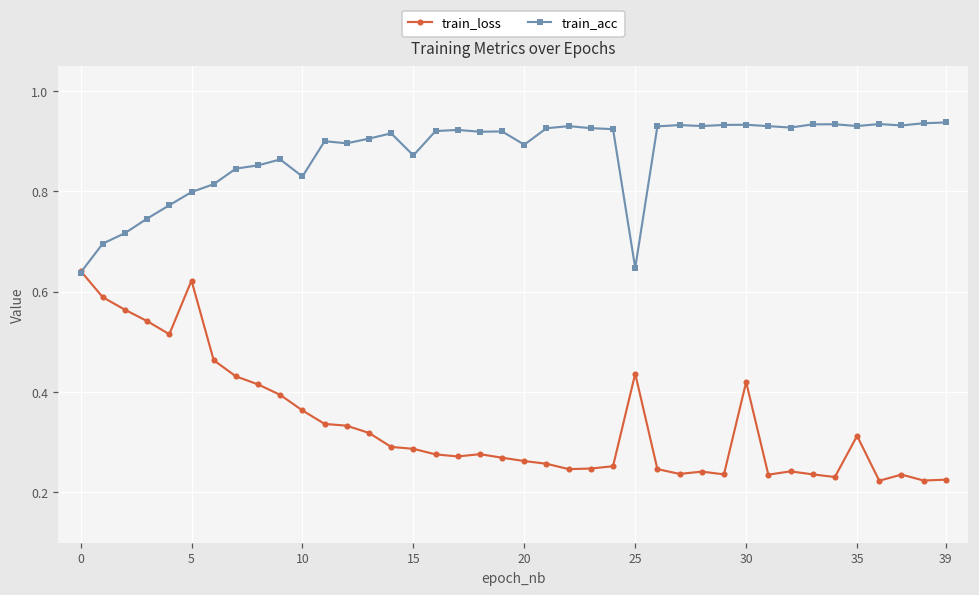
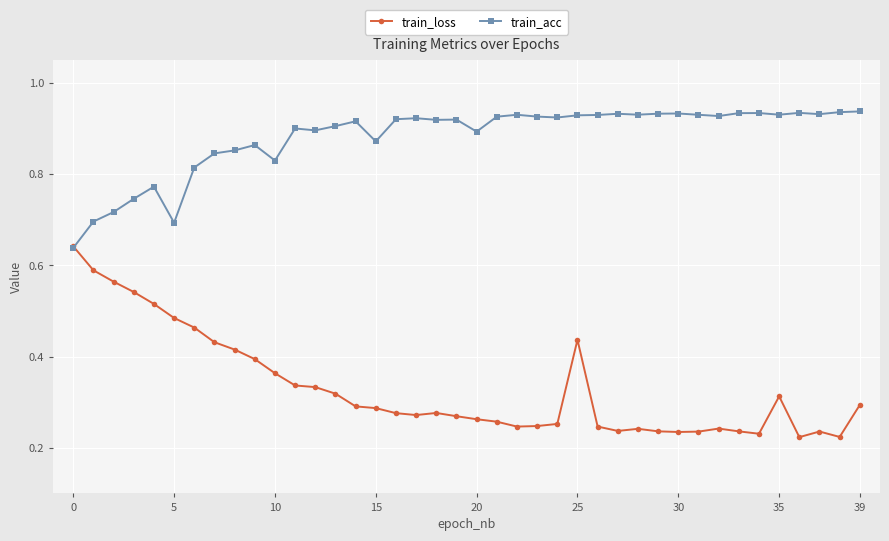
train_loss, 5: 0.62 -> 0.48
train_acc, 5: 0.80 -> 0.69
train_acc, 25: 0.65 -> 0.93
train_loss, 30: 0.42 -> 0.23
train_loss, 39: 0.23 -> 0.29
